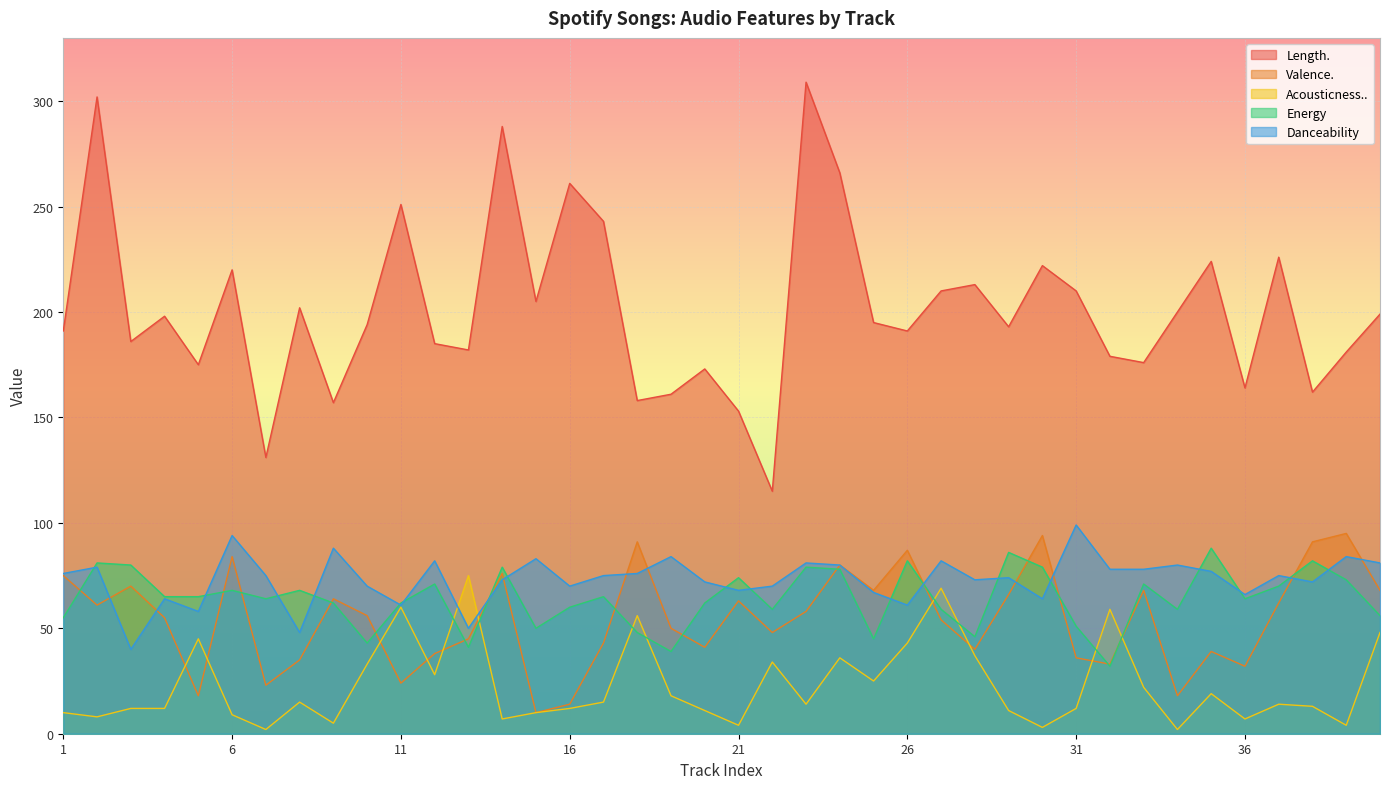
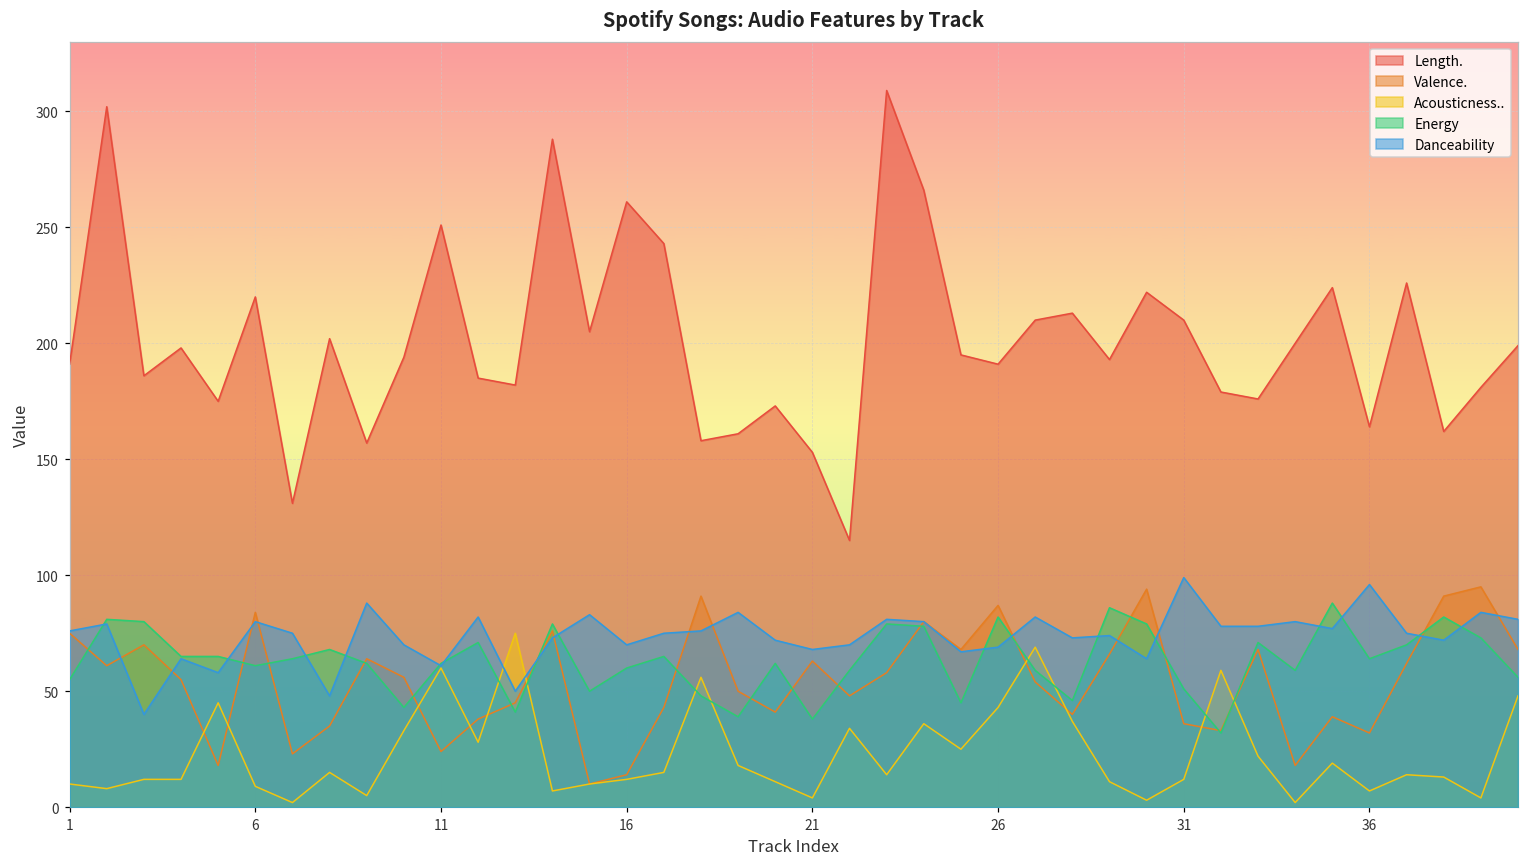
Energy, 6: 68 -> 61
Danceability, 6: 94 -> 80
Energy, 21: 74 -> 38
Danceability, 26: 61 -> 69
Danceability, 36: 66 -> 96
